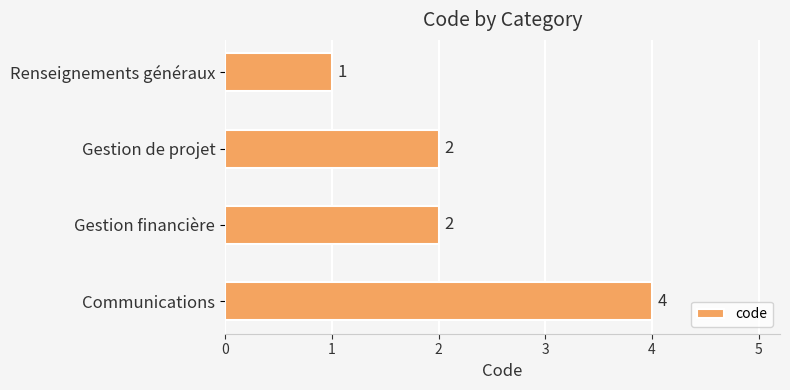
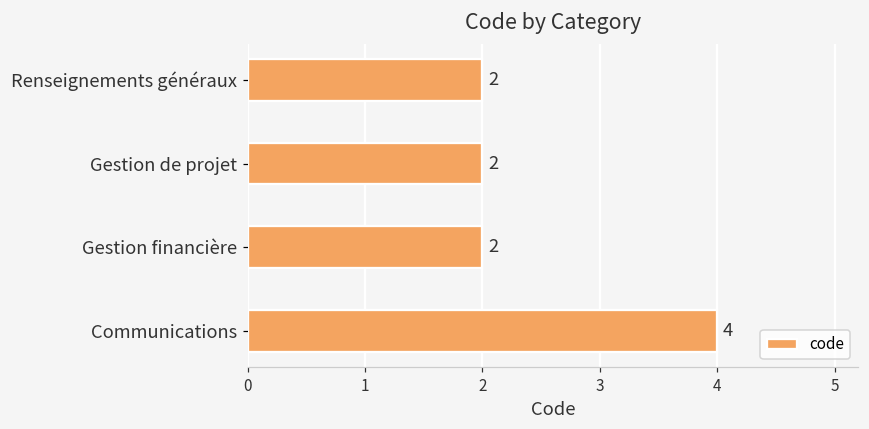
Renseignements généraux: 1 -> 2
